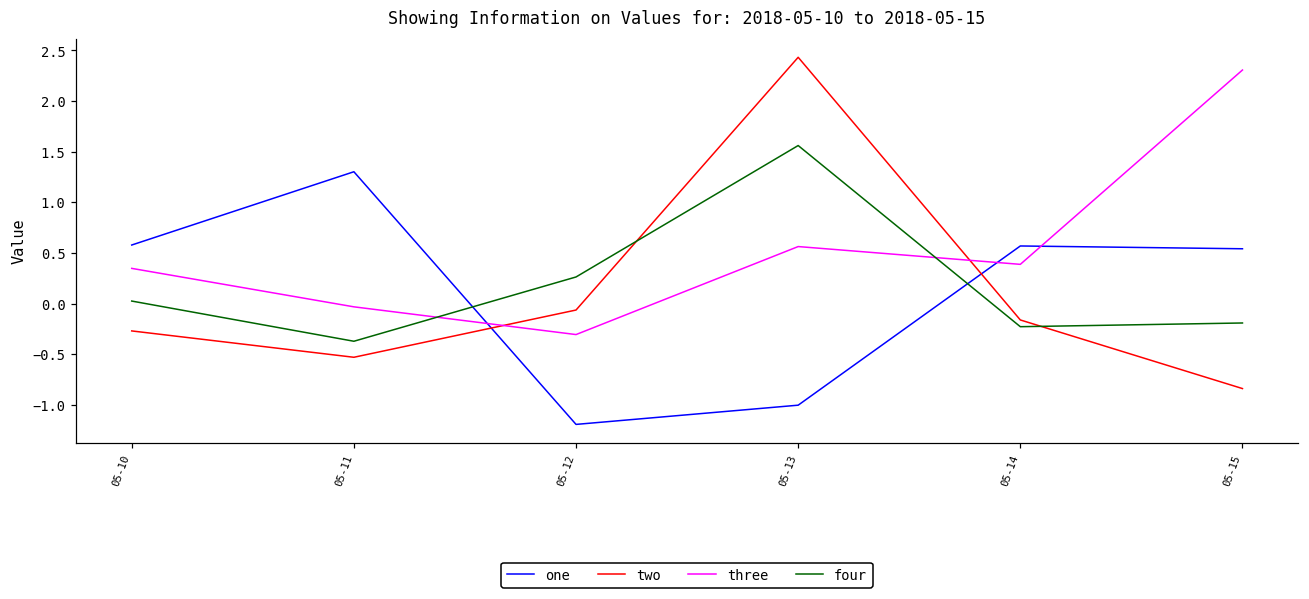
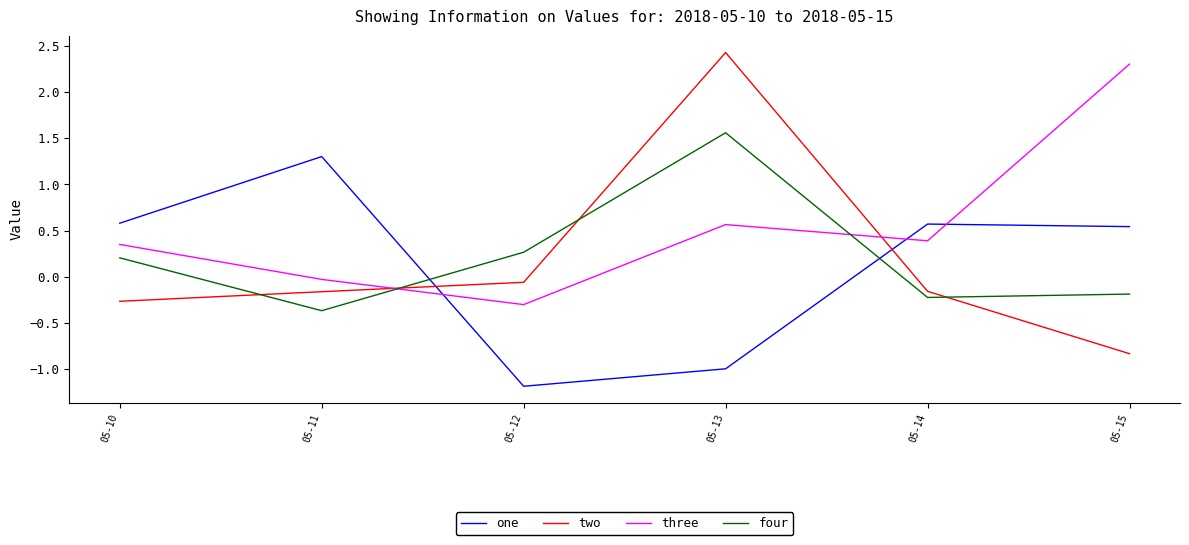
four, 05-10: 0.0 -> 0.2
two, 05-11: -0.5 -> -0.2
